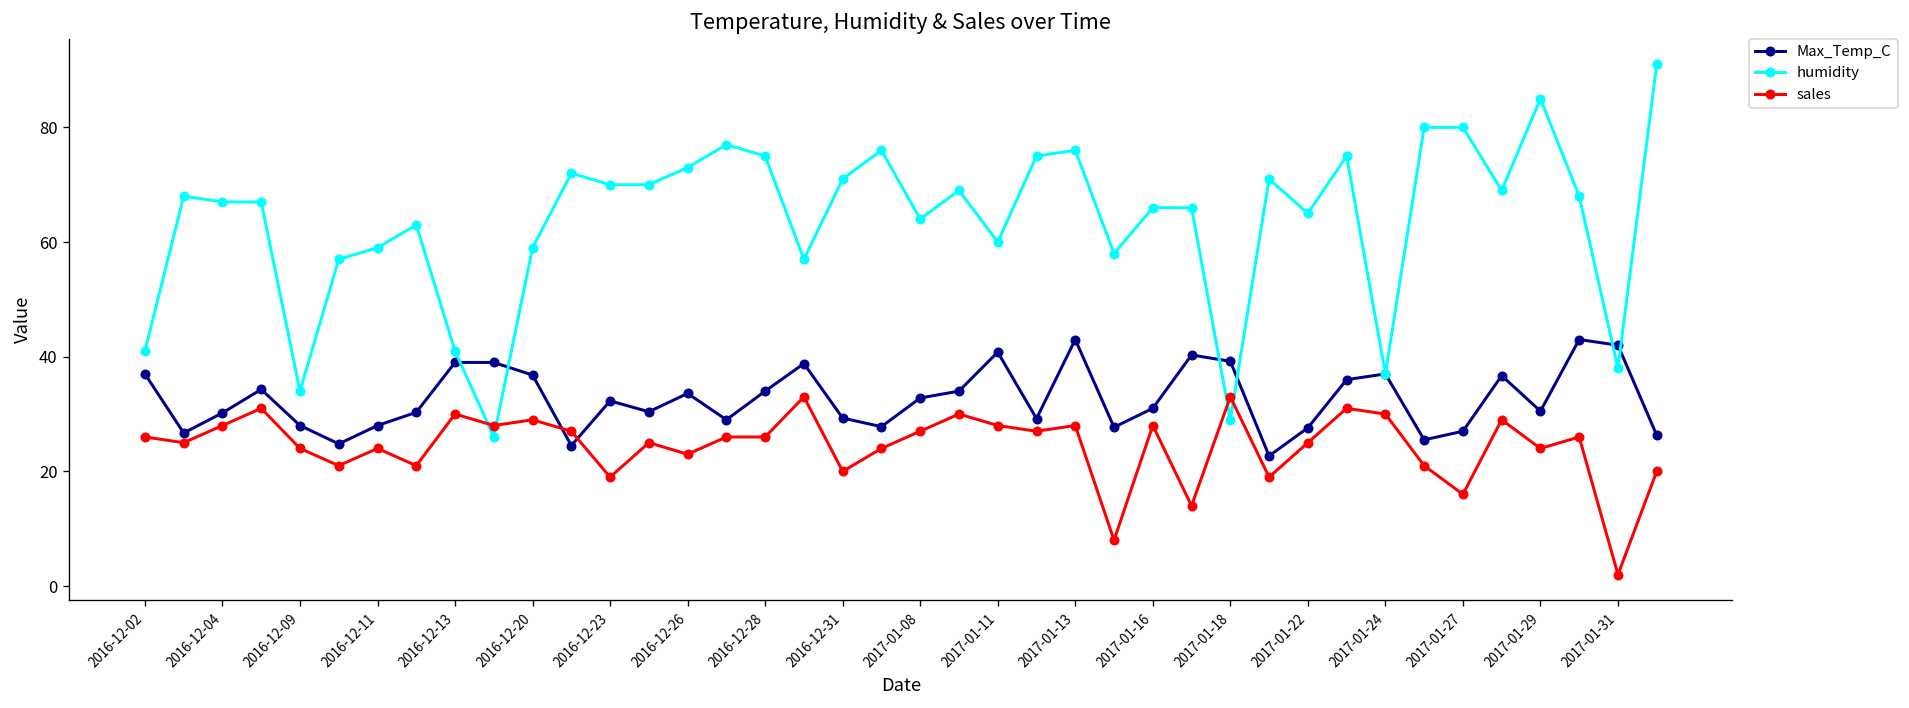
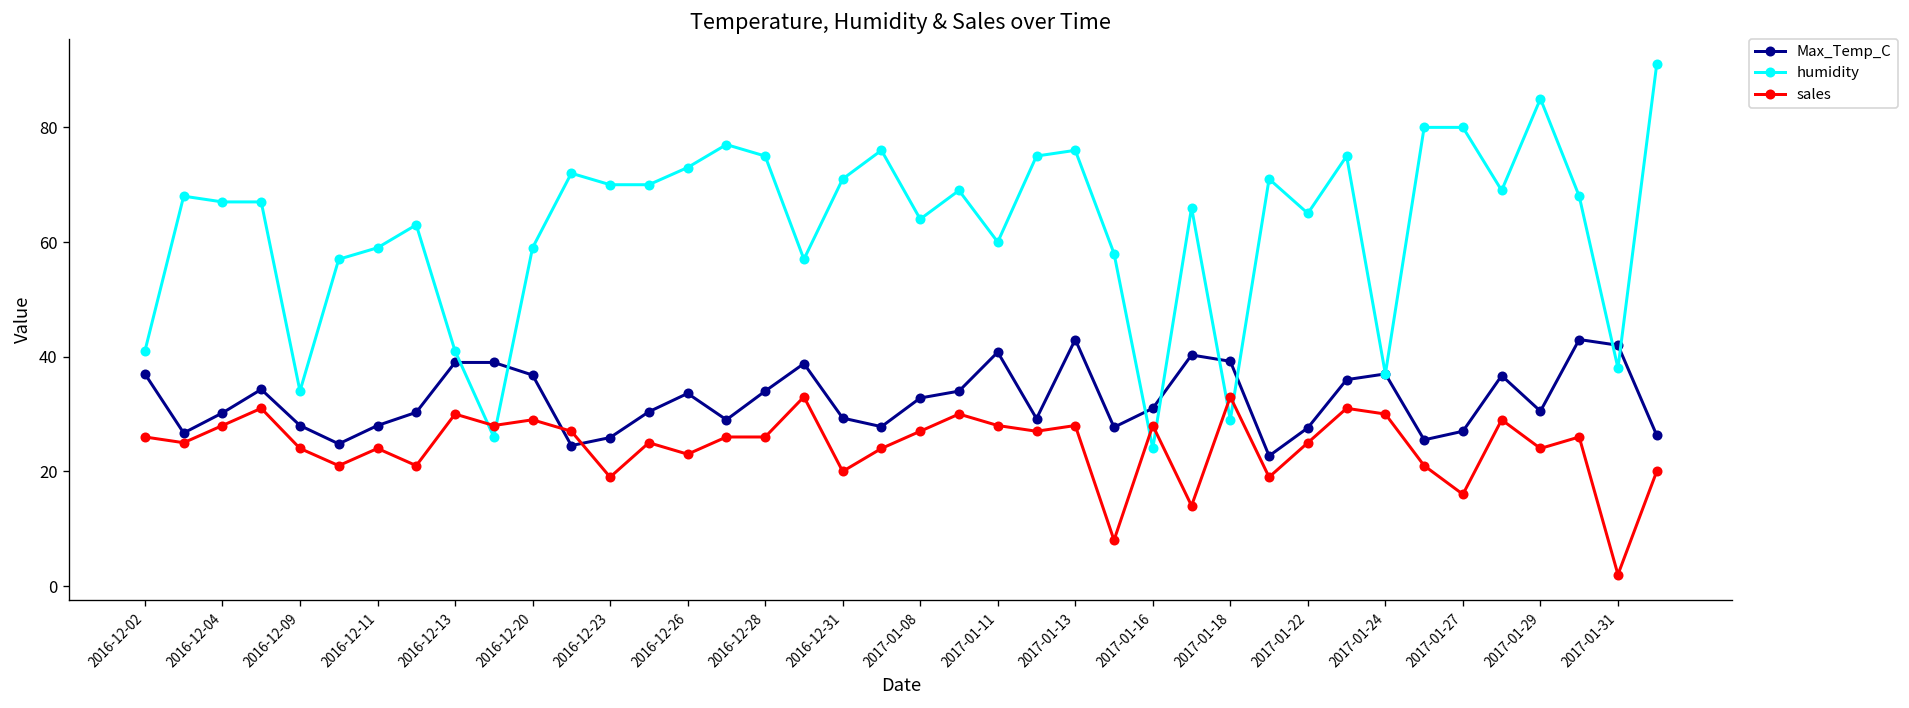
Max_Temp_C, 2016-12-23: 32 -> 26
humidity, 2017-01-16: 66 -> 24
